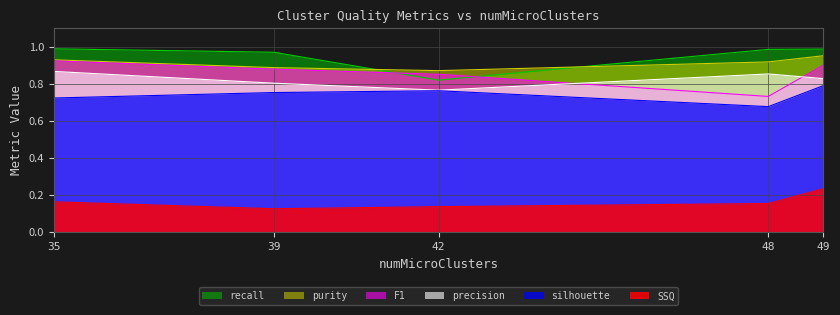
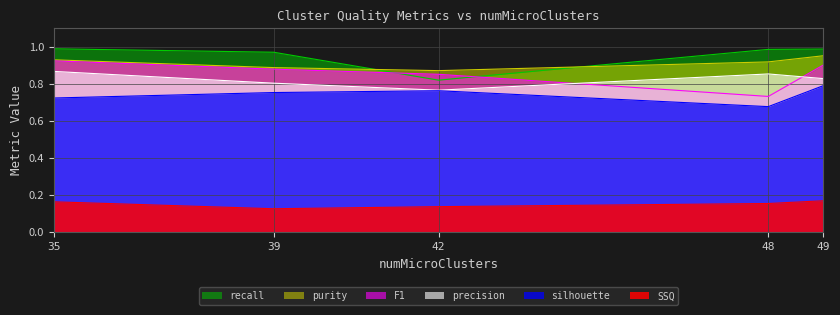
SSQ, 49: 0.24 -> 0.17
